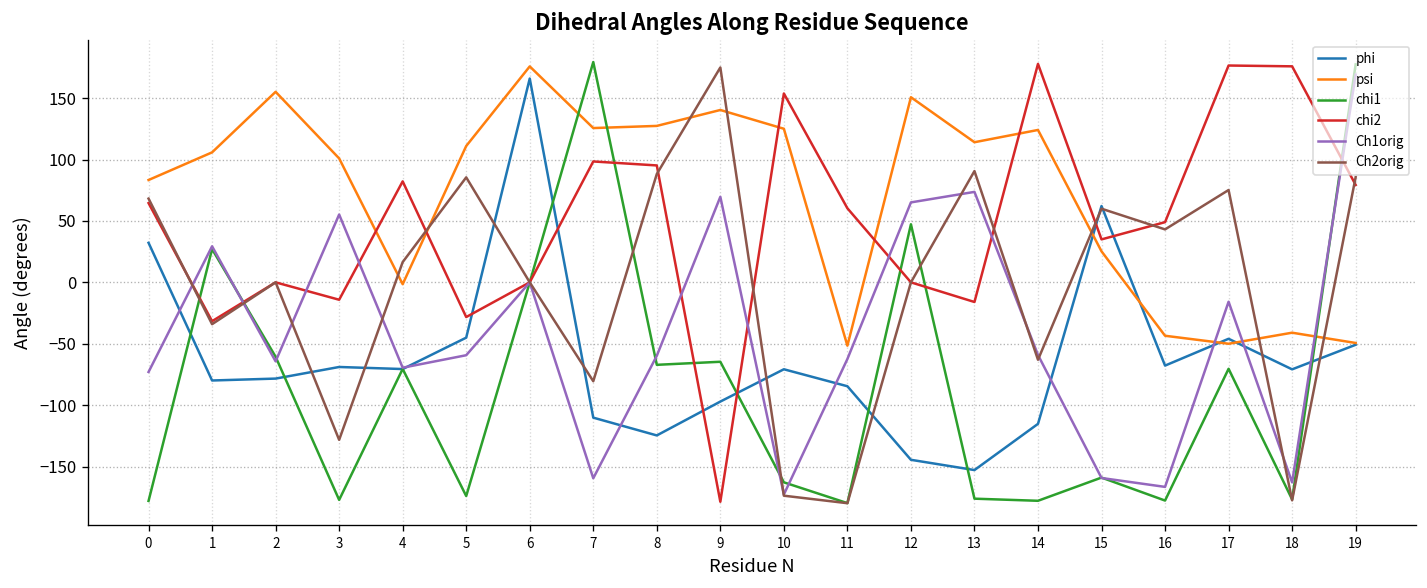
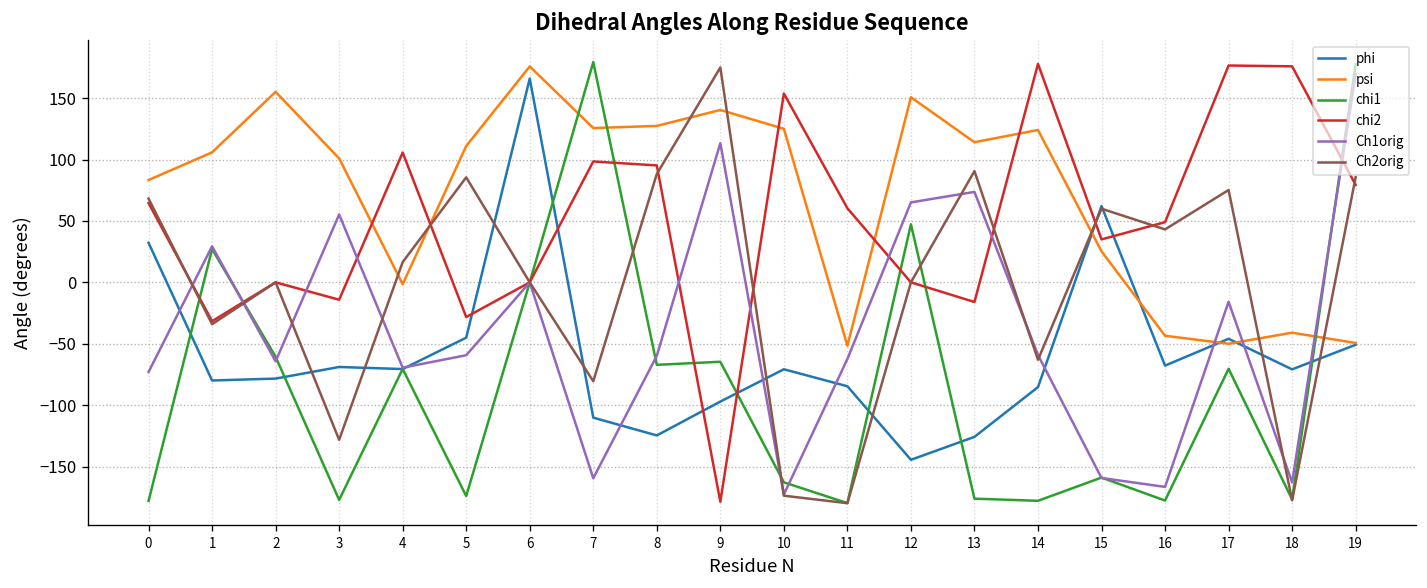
chi2, 4: 82 -> 106
Ch1orig, 9: 70 -> 113
phi, 13: -153 -> -126
phi, 14: -115 -> -85
